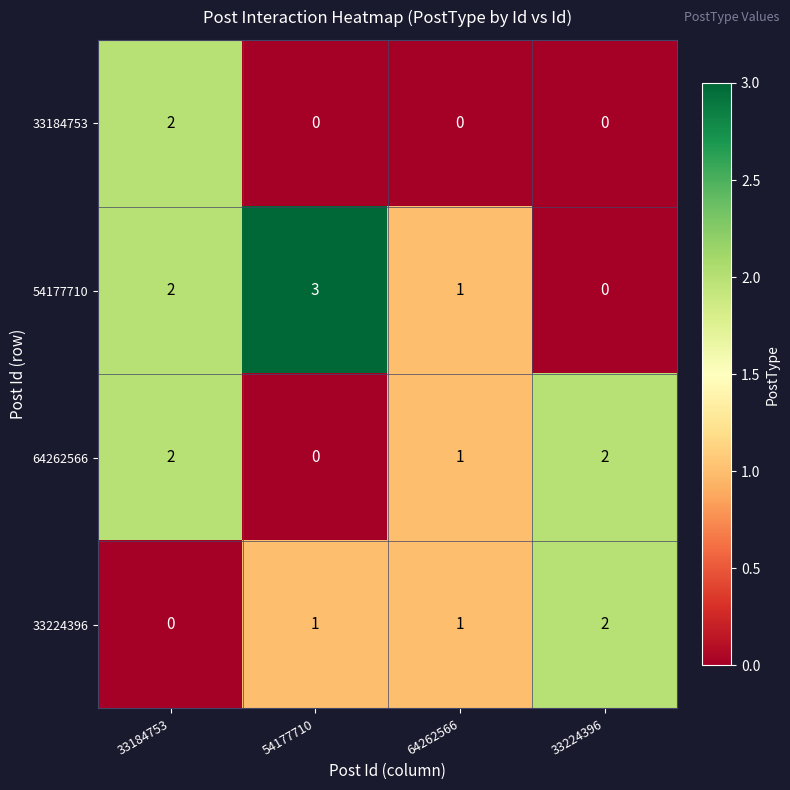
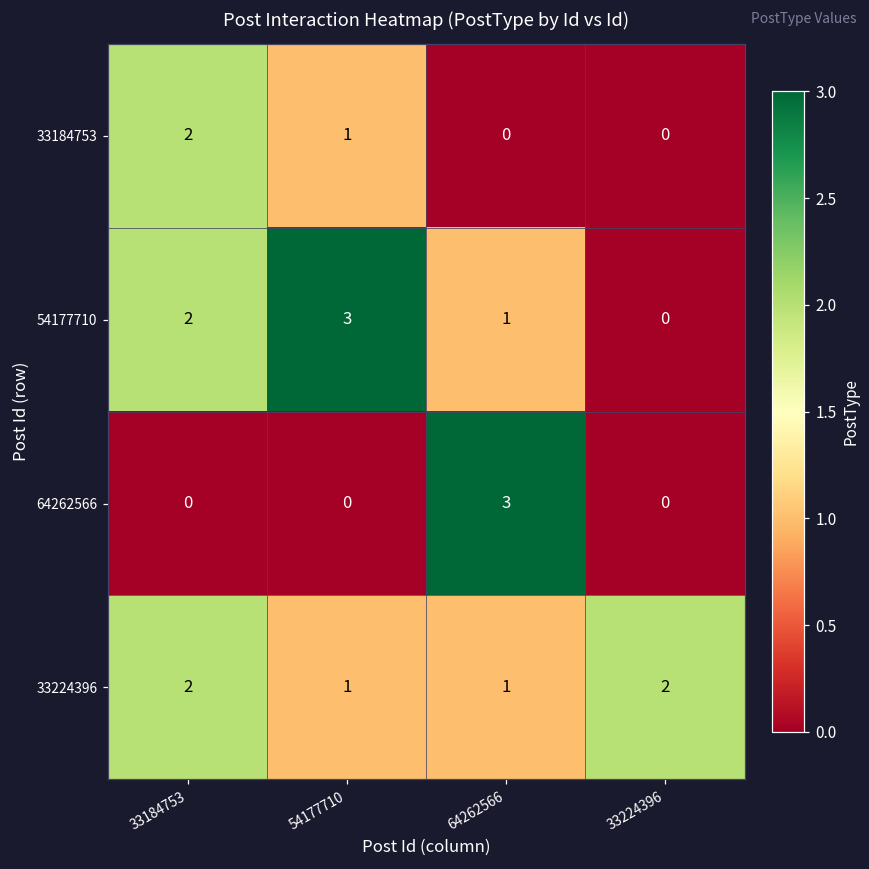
33184753, 54177710: 0 -> 1
64262566, 33184753: 2 -> 0
64262566, 64262566: 1 -> 3
64262566, 33224396: 2 -> 0
33224396, 33184753: 0 -> 2
